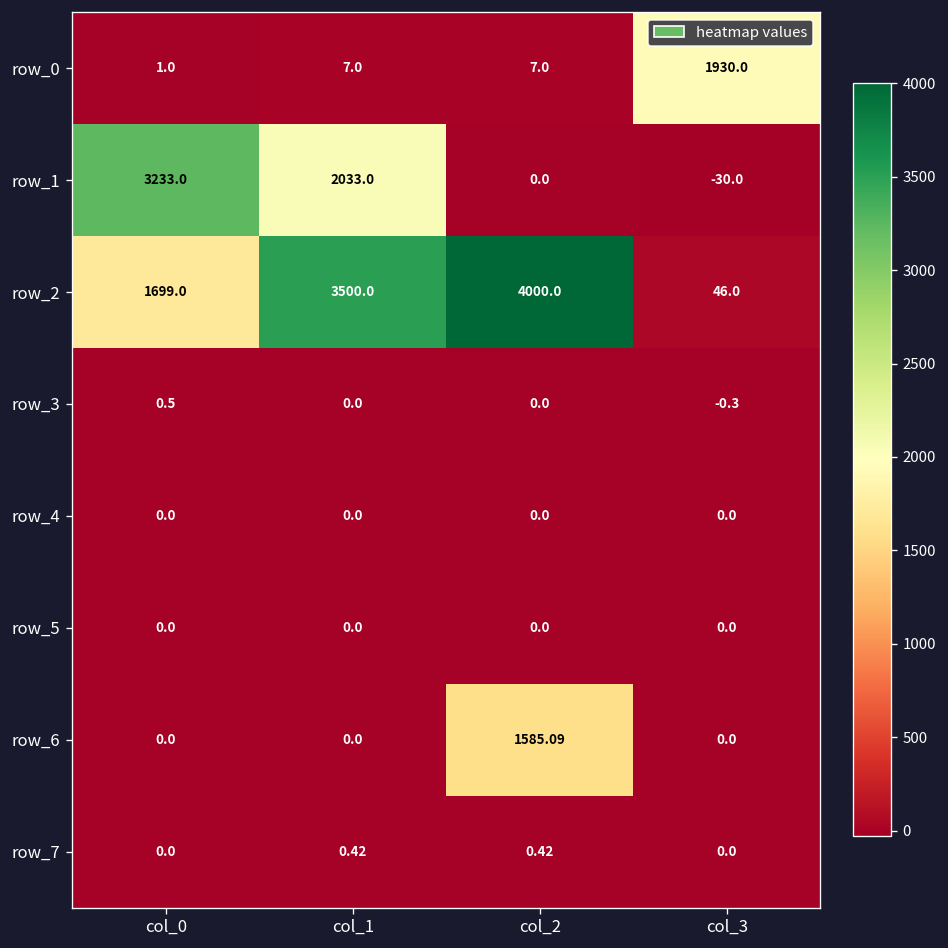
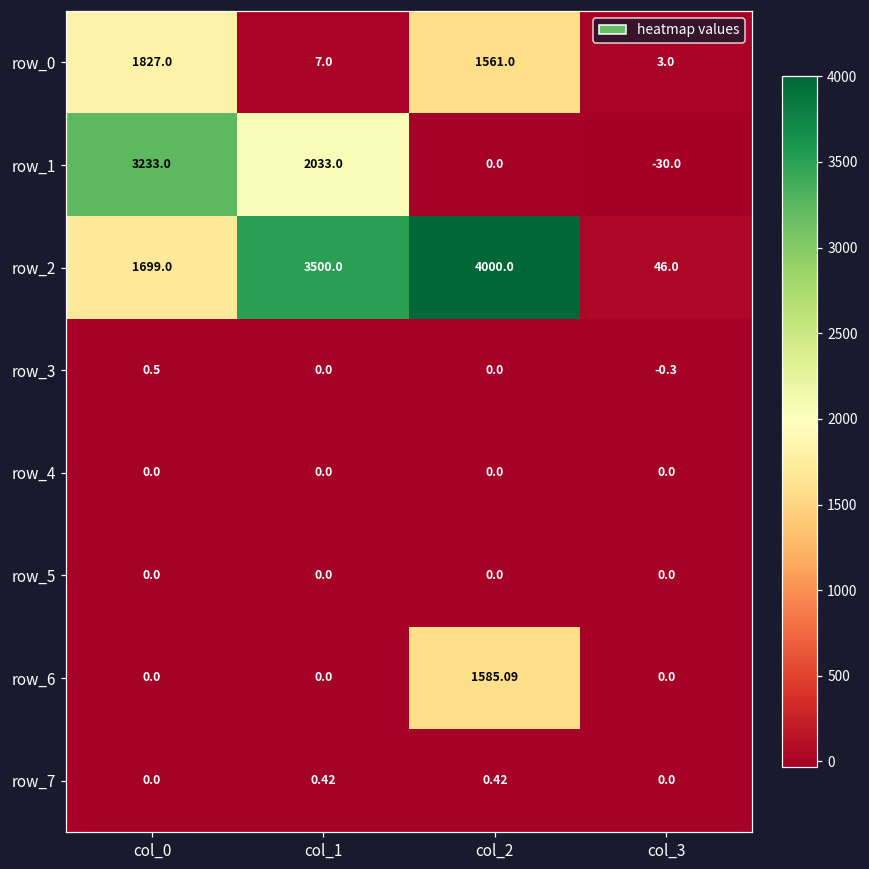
row_0, col_0: 1.0 -> 1827.0
row_0, col_2: 7.0 -> 1561.0
row_0, col_3: 1930.0 -> 3.0
